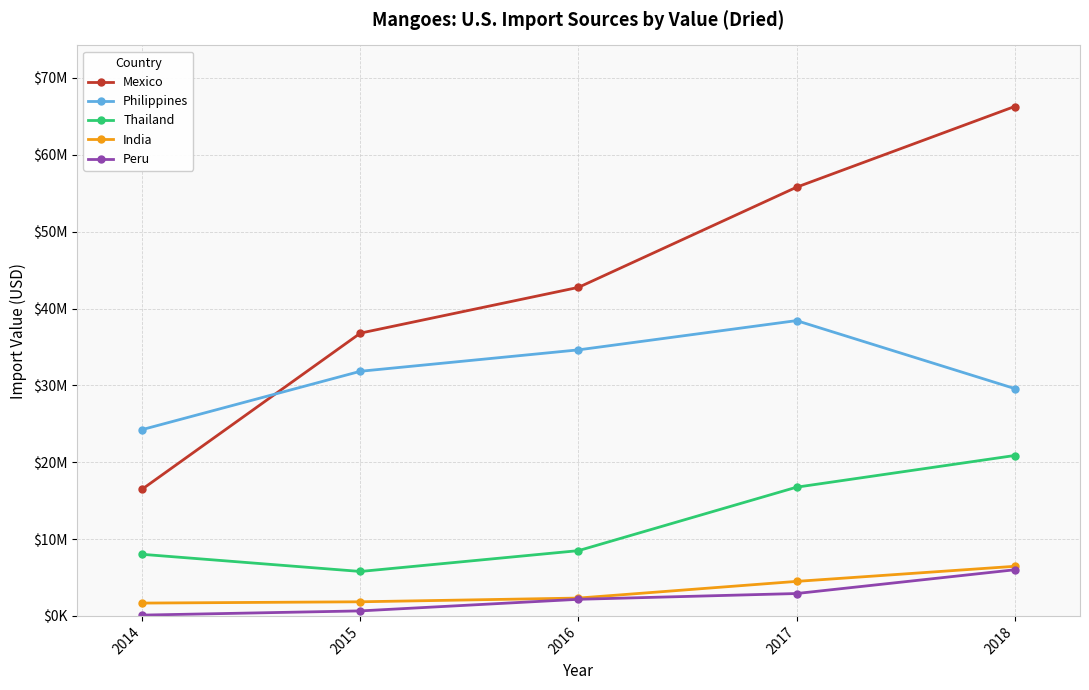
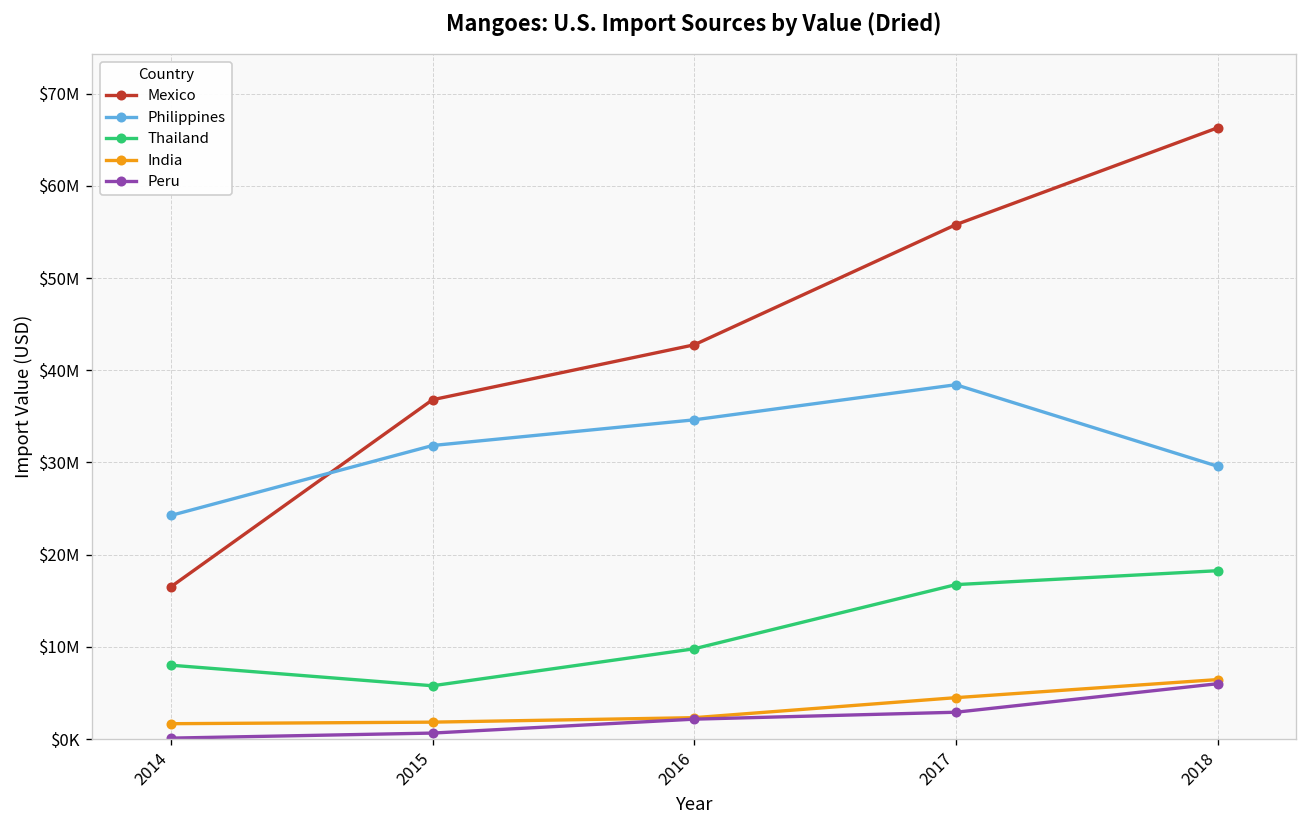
Thailand, 2016: $8000000 -> $10000000
Thailand, 2018: $21000000 -> $18000000
